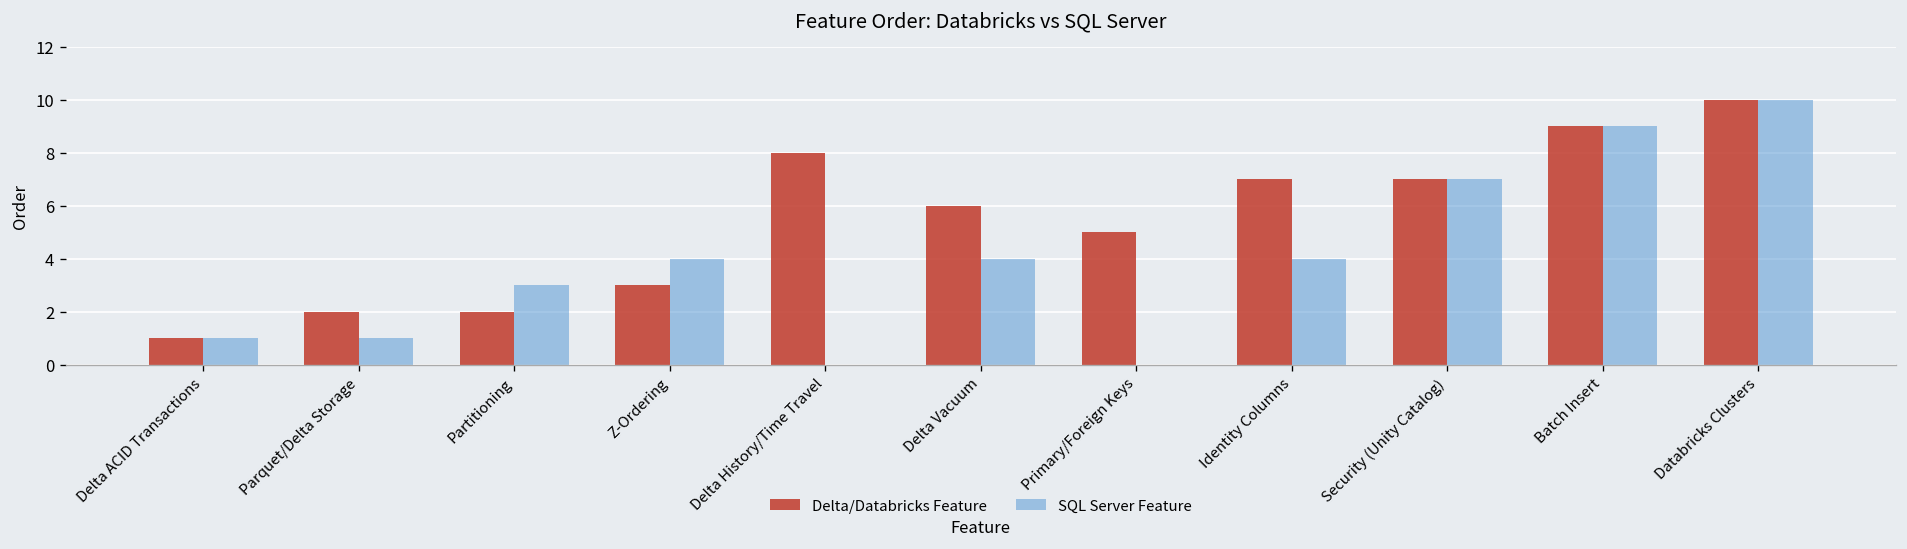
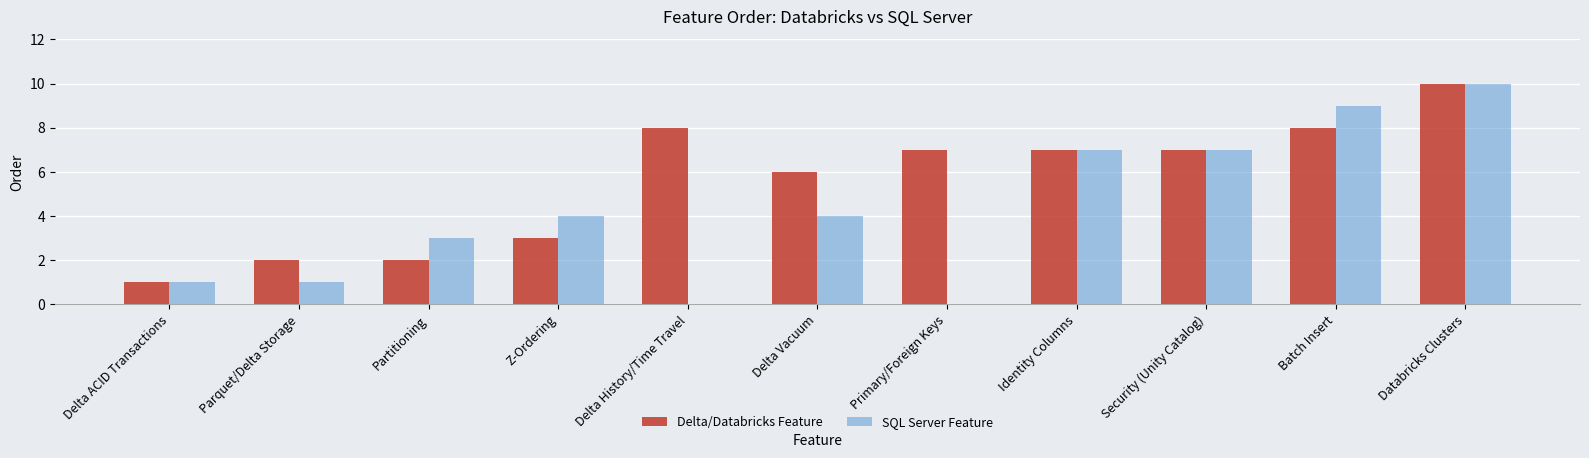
Delta/Databricks Feature, Primary/Foreign Keys: 5 -> 7
SQL Server Feature, Identity Columns: 4 -> 7
Delta/Databricks Feature, Batch Insert: 9 -> 8
